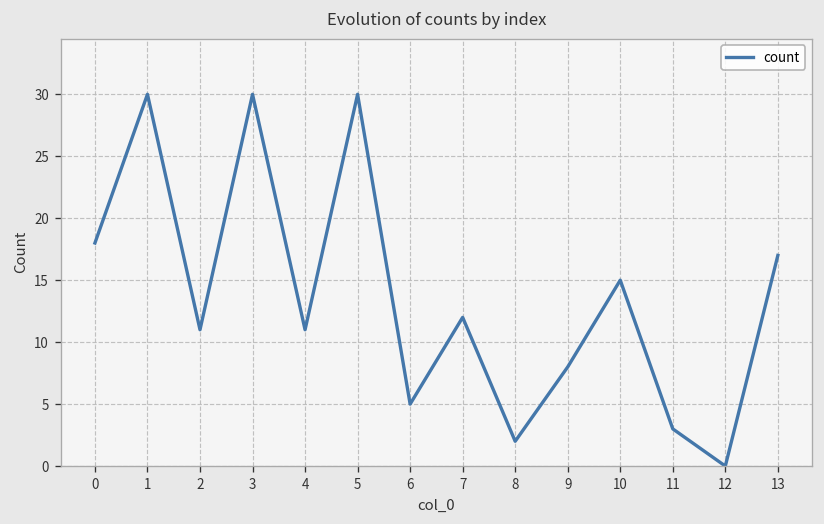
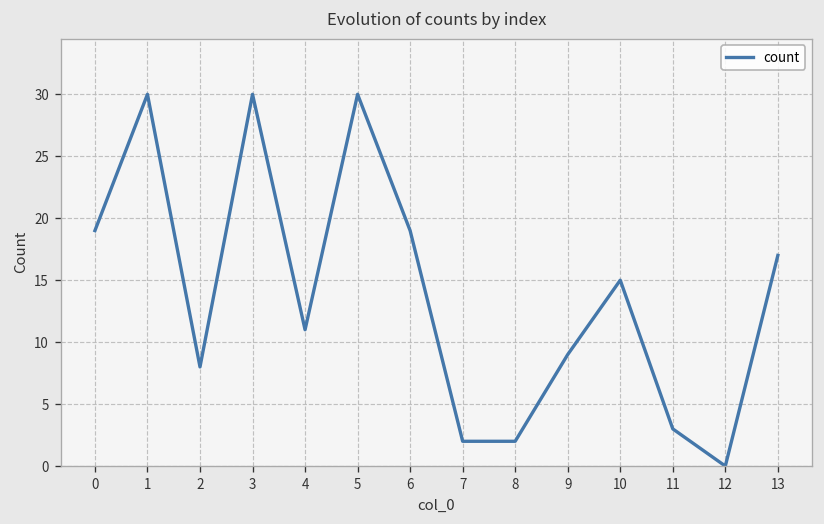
0: 18 -> 19
2: 11 -> 8
6: 5 -> 19
7: 12 -> 2
9: 8 -> 9
